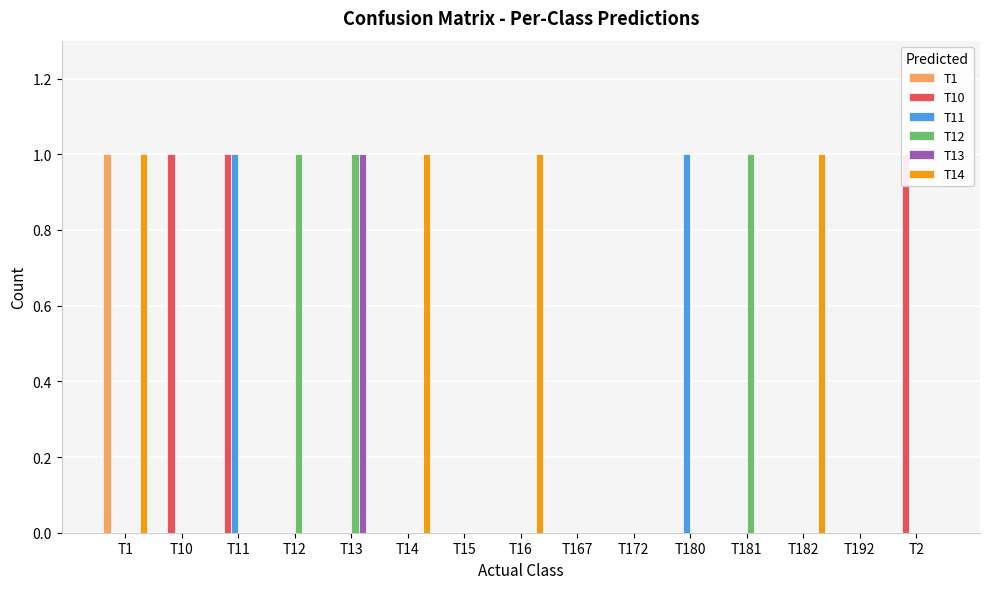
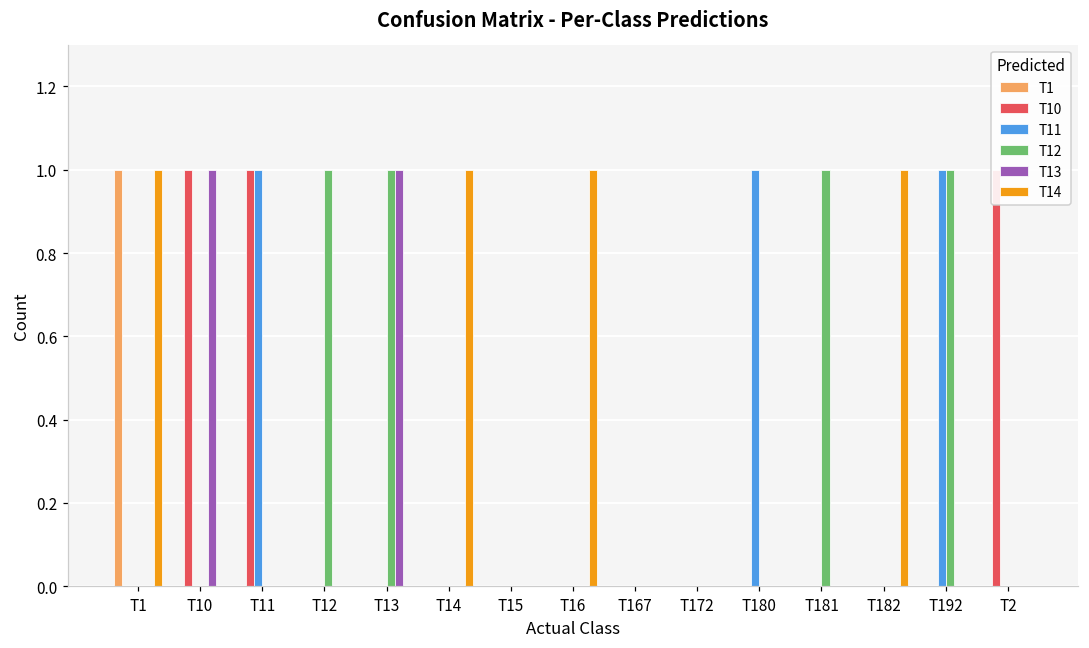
T13, T10: 0 -> 1
T11, T192: 0 -> 1
T12, T192: 0 -> 1
